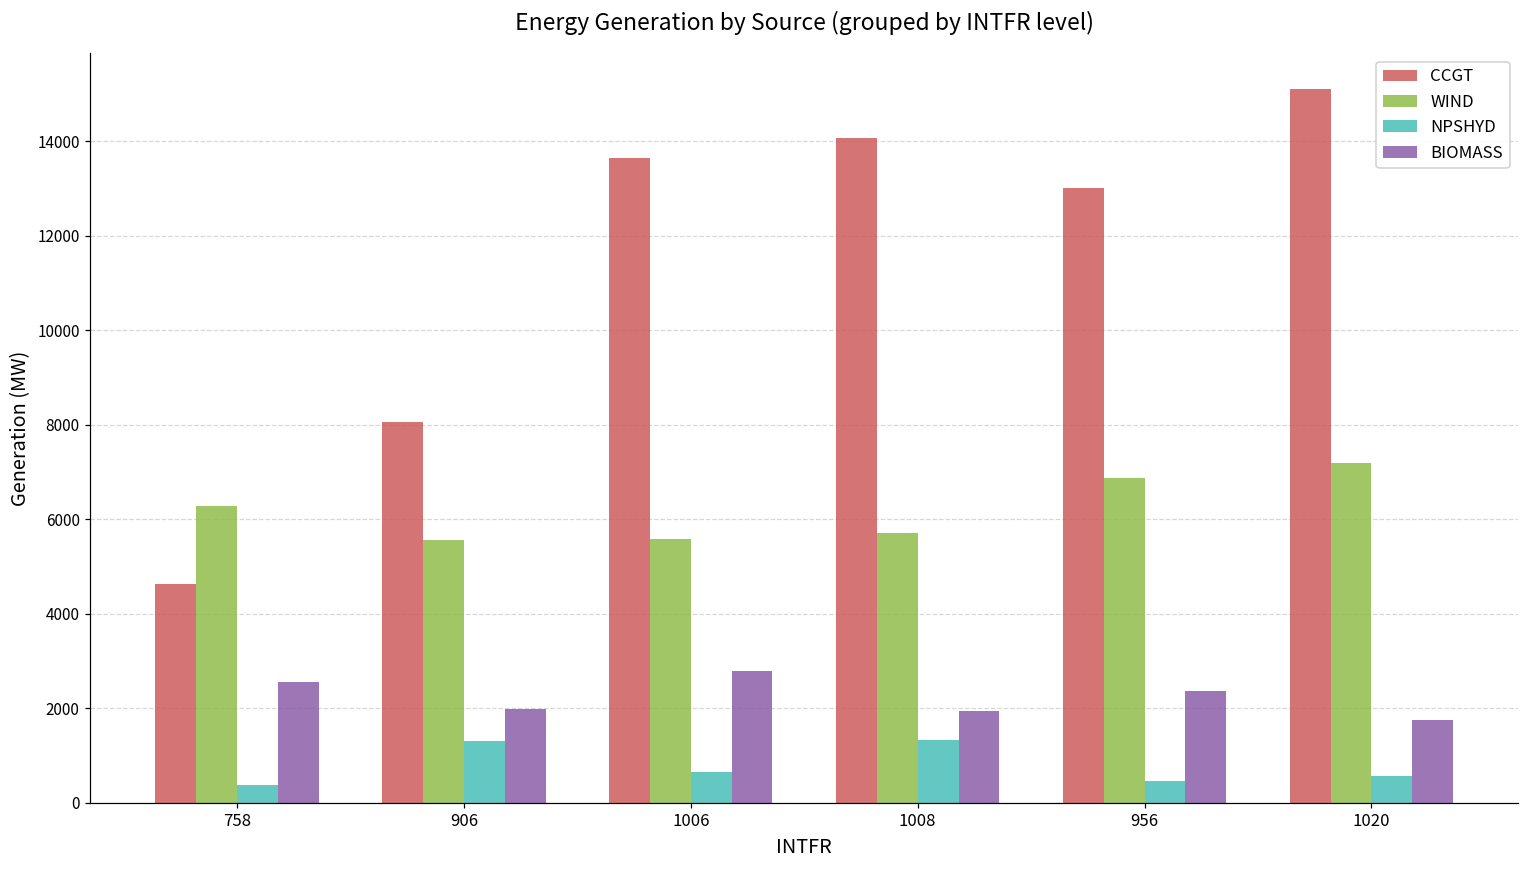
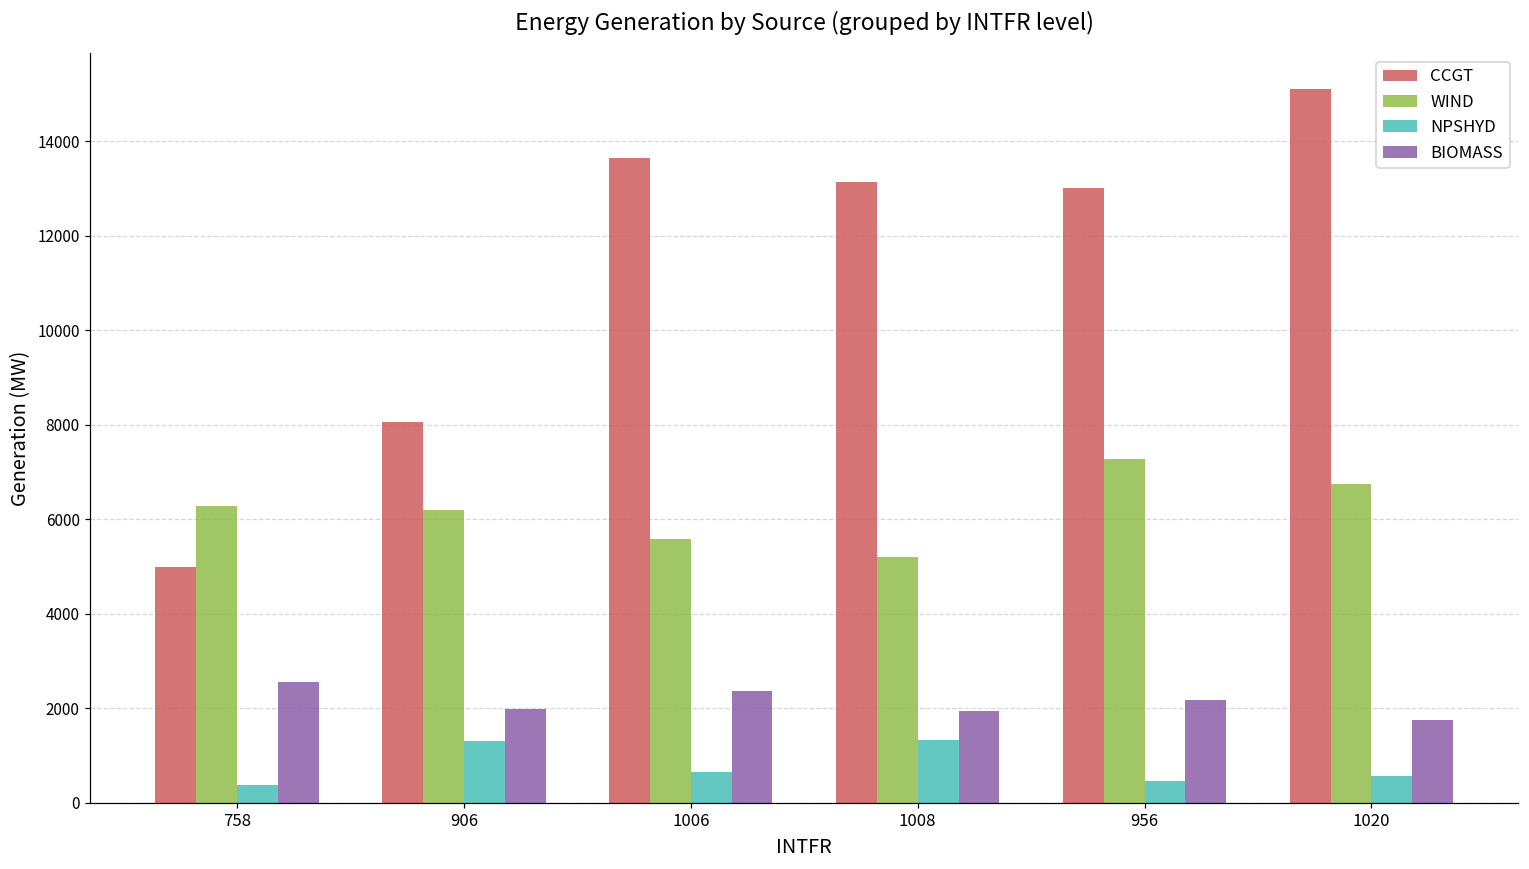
CCGT, 758: 4600 -> 5000
WIND, 906: 5600 -> 6200
BIOMASS, 1006: 2800 -> 2400
CCGT, 1008: 14100 -> 13100
WIND, 1008: 5700 -> 5200
WIND, 956: 6900 -> 7300
BIOMASS, 956: 2400 -> 2200
WIND, 1020: 7200 -> 6700
